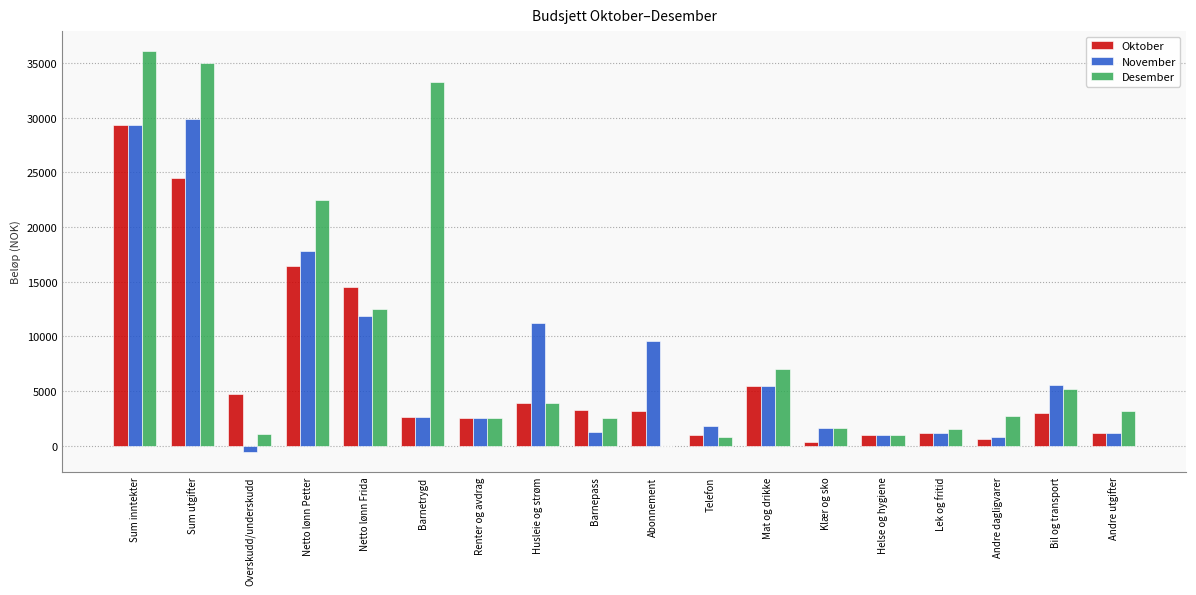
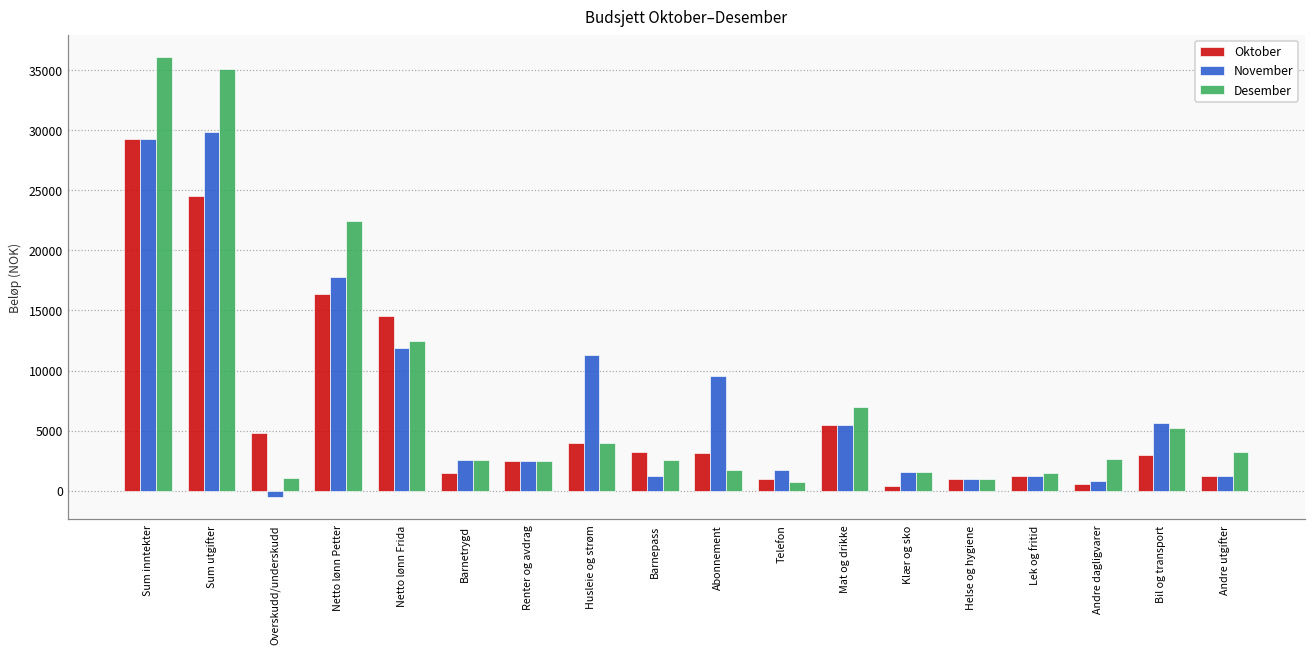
Oktober, Barnetrygd: 2600 -> 1400
Desember, Barnetrygd: 33300 -> 2600
Desember, Abonnement: 0 -> 1700
